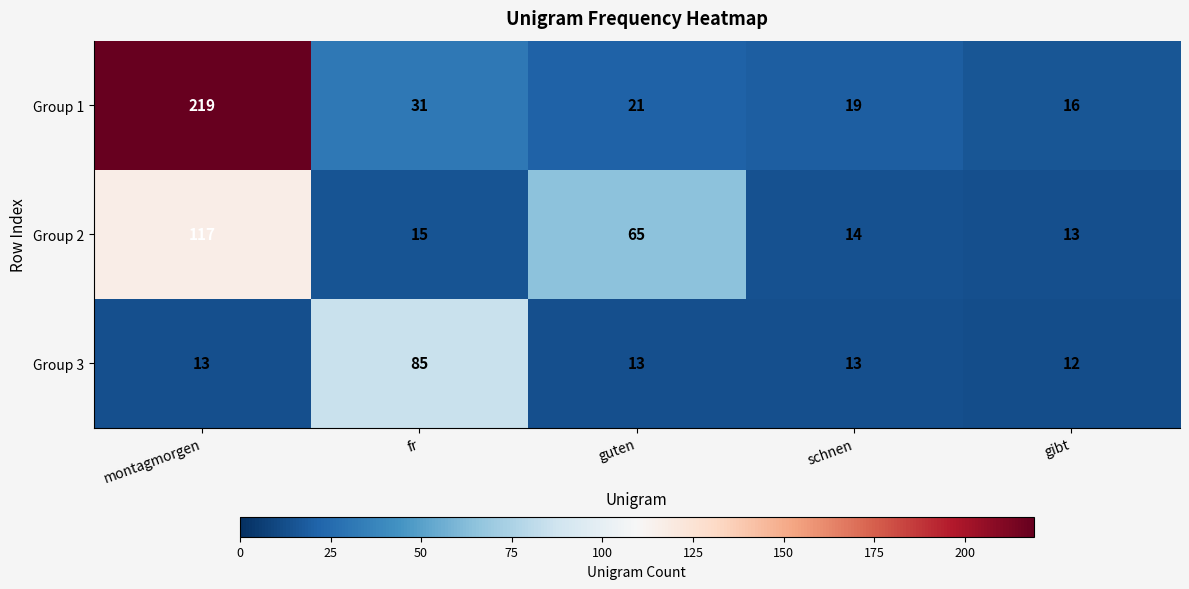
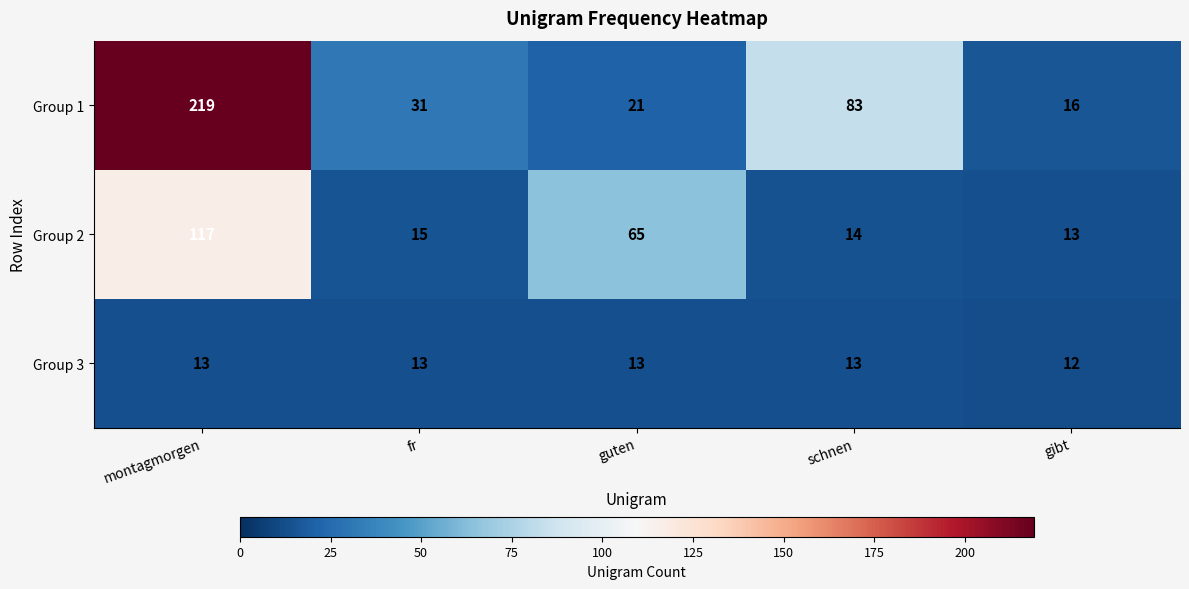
Group 1, schnen: 19 -> 83
Group 3, fr: 85 -> 13
